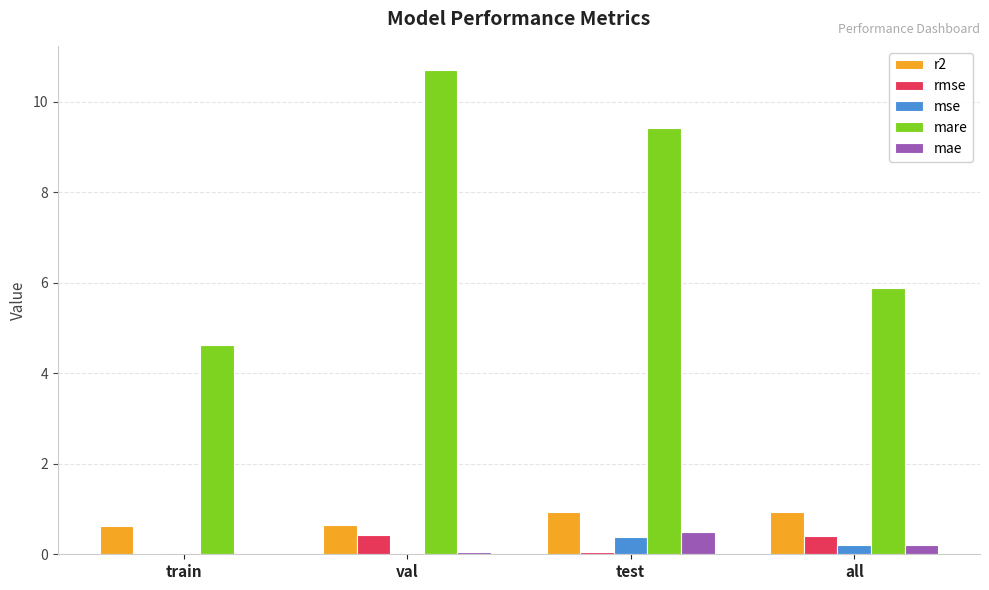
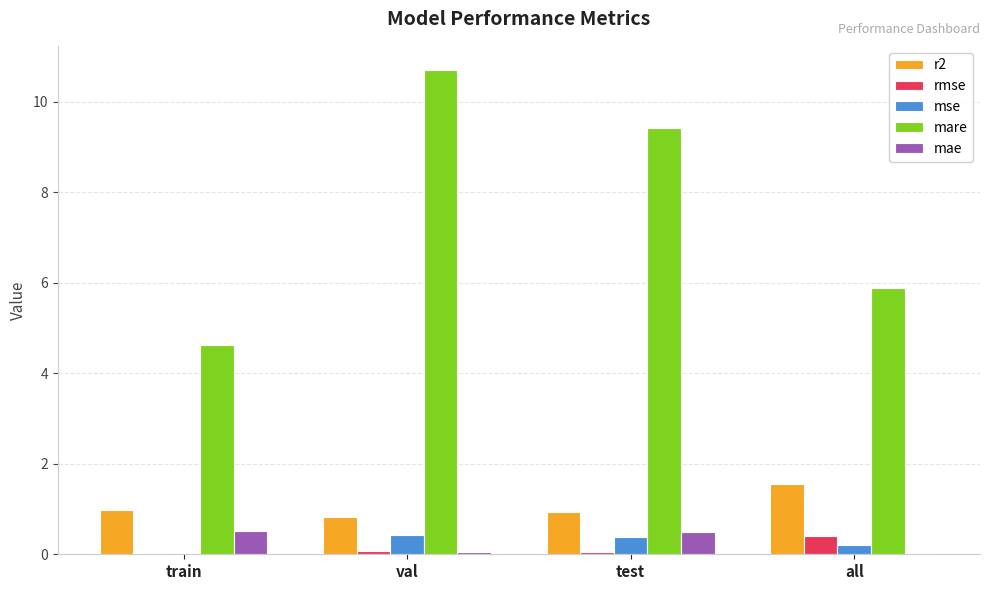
r2, train: 0.6 -> 1.0
mae, train: 0.0 -> 0.5
r2, val: 0.6 -> 0.8
rmse, val: 0.4 -> 0.1
mse, val: 0.0 -> 0.4
r2, all: 0.9 -> 1.5
mae, all: 0.2 -> 0.0
